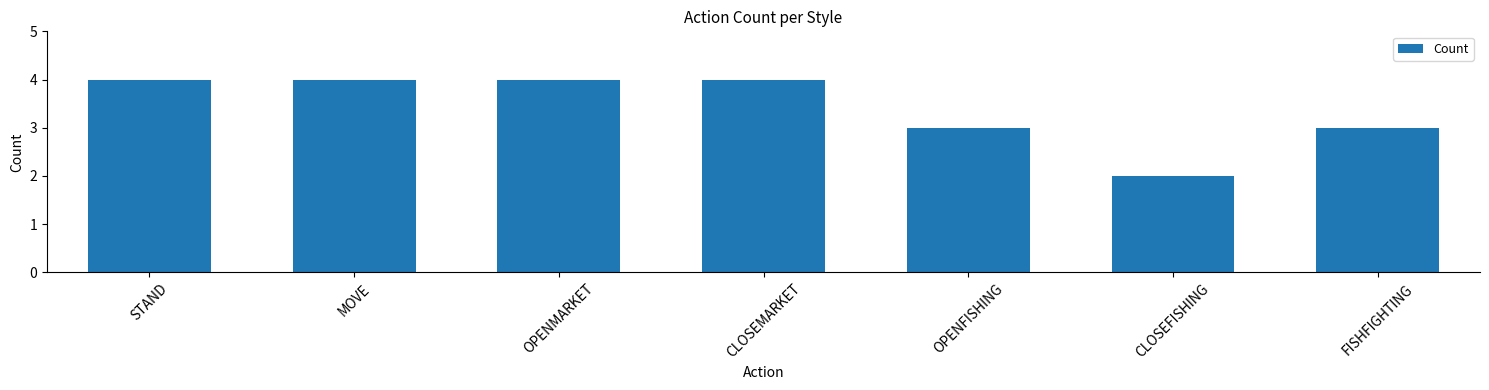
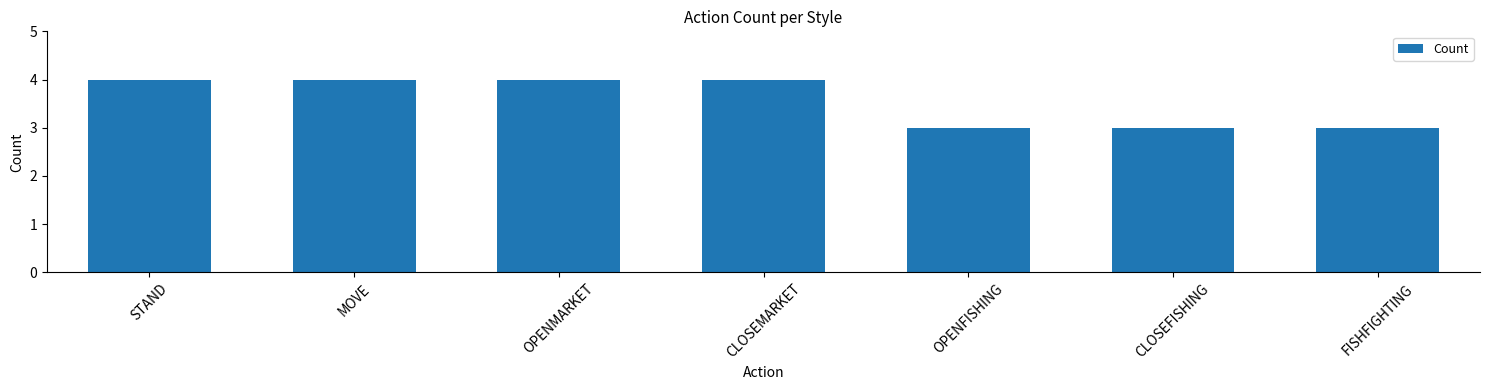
CLOSEFISHING: 2 -> 3
